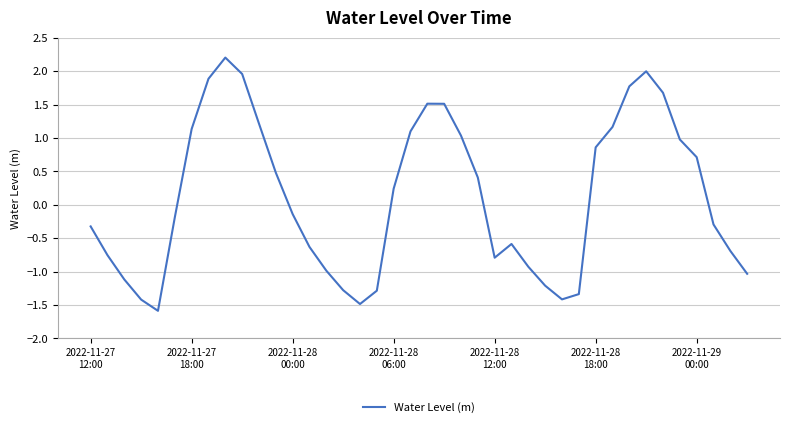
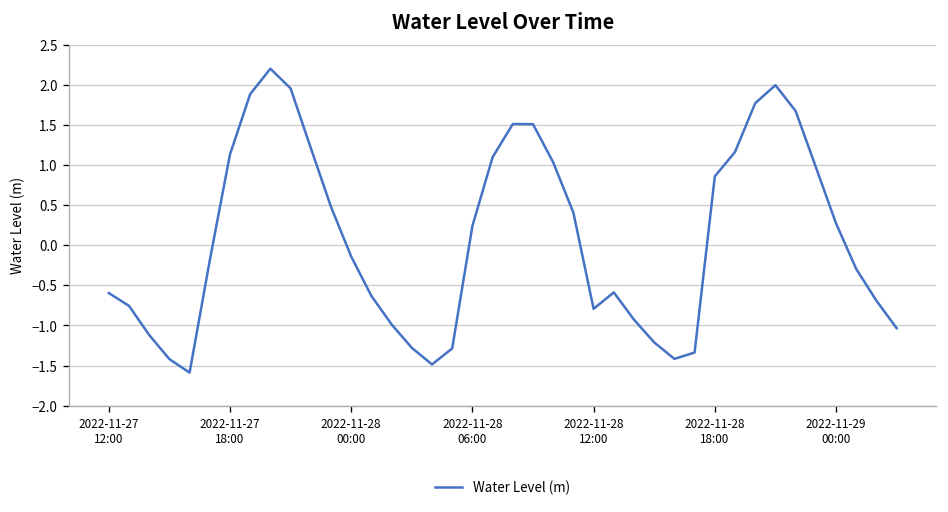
2022-11-27 12:00: -0.3 -> -0.6
2022-11-29 00:00: 0.7 -> 0.3
